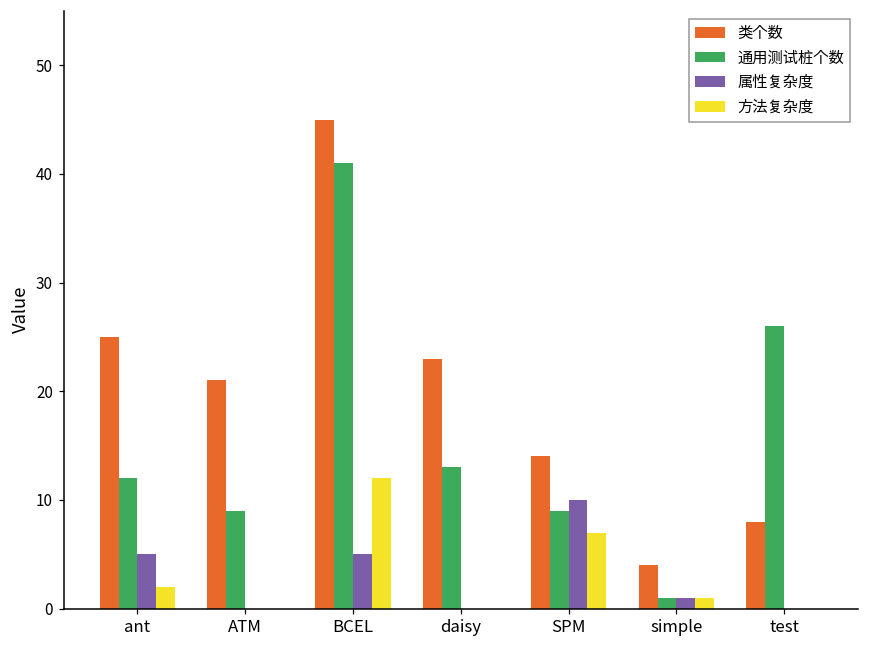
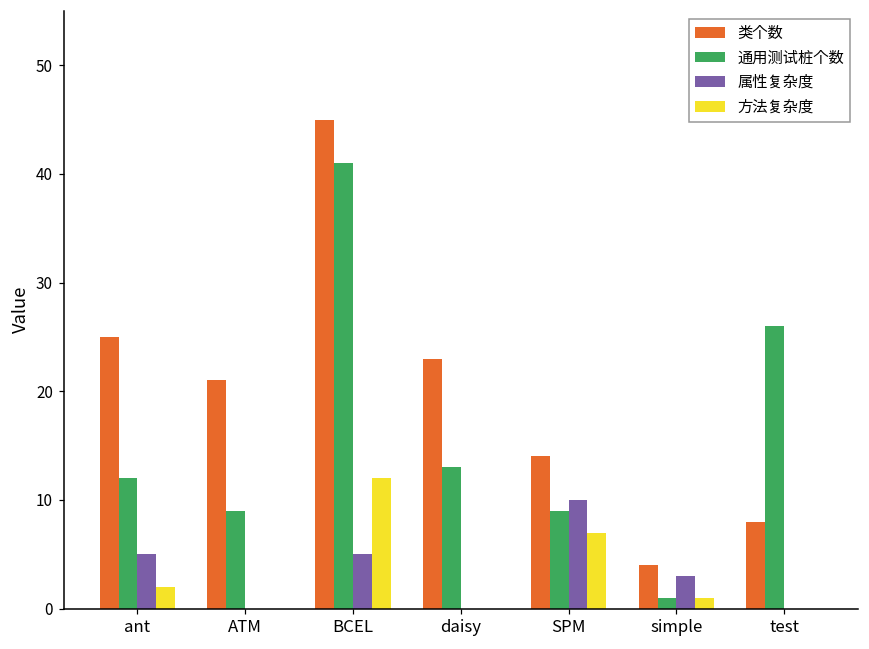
属性复杂度, simple: 1 -> 3
